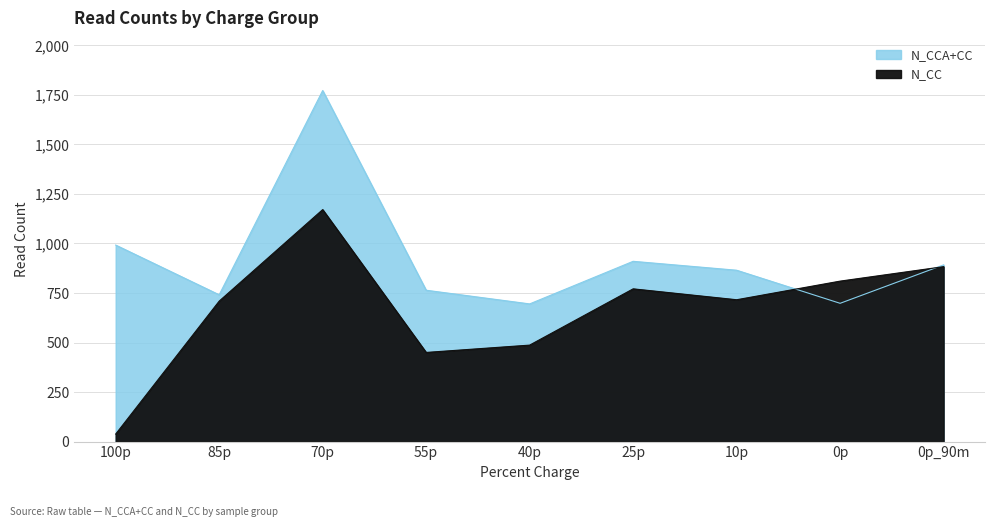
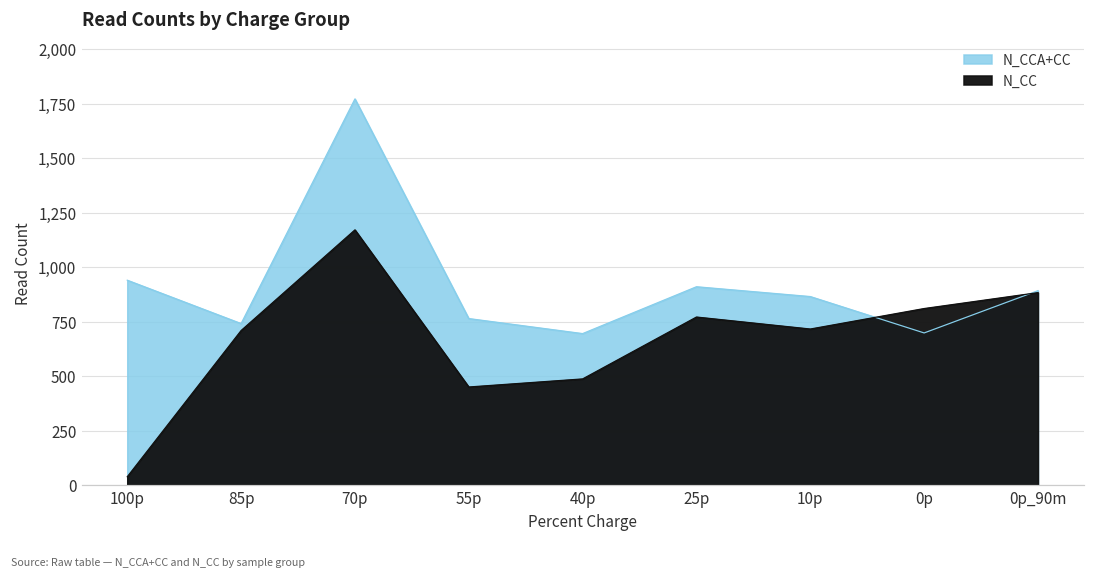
N_CCA+CC, 100p: 990 -> 940
